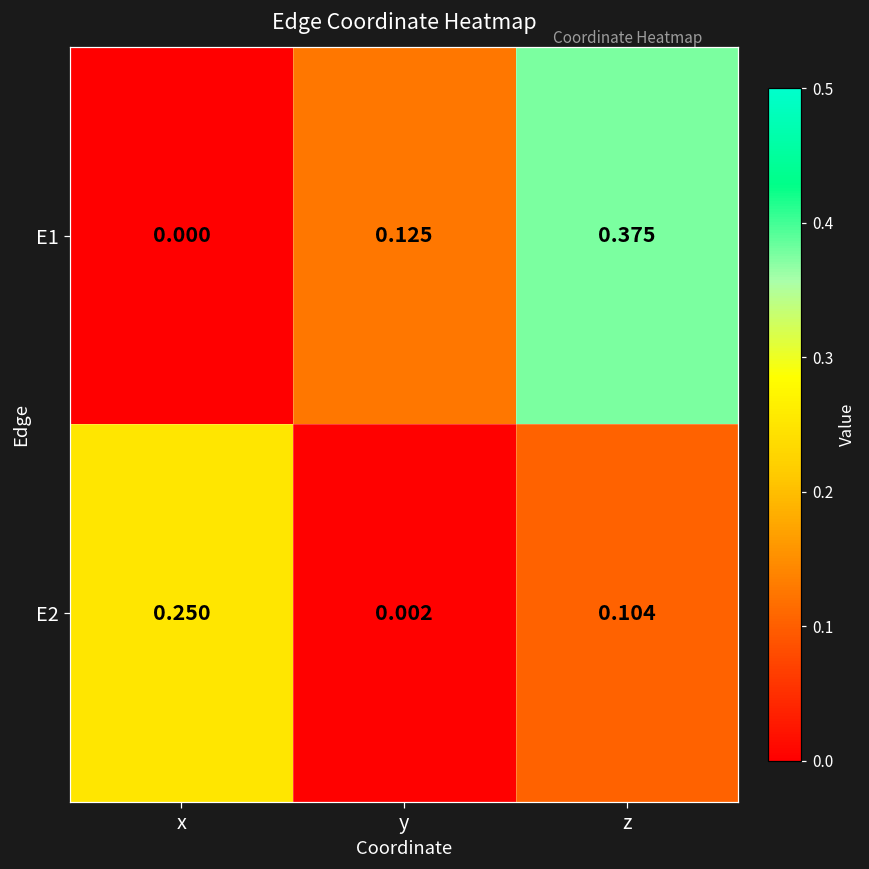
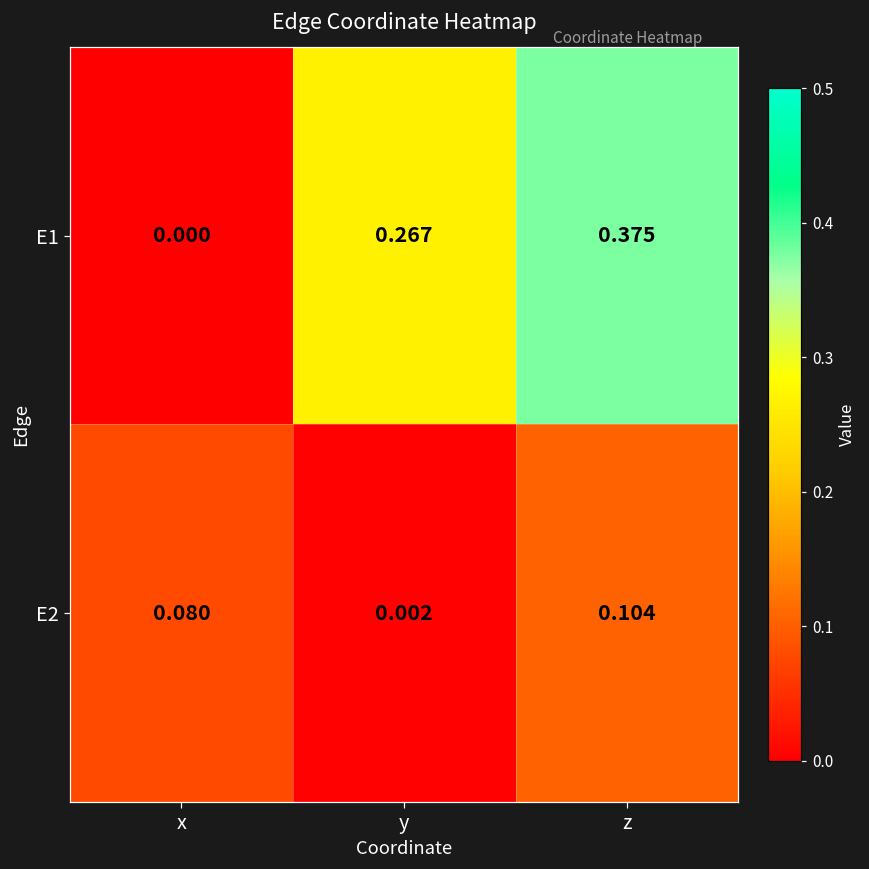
E1, y: 0.125 -> 0.267
E2, x: 0.250 -> 0.080
